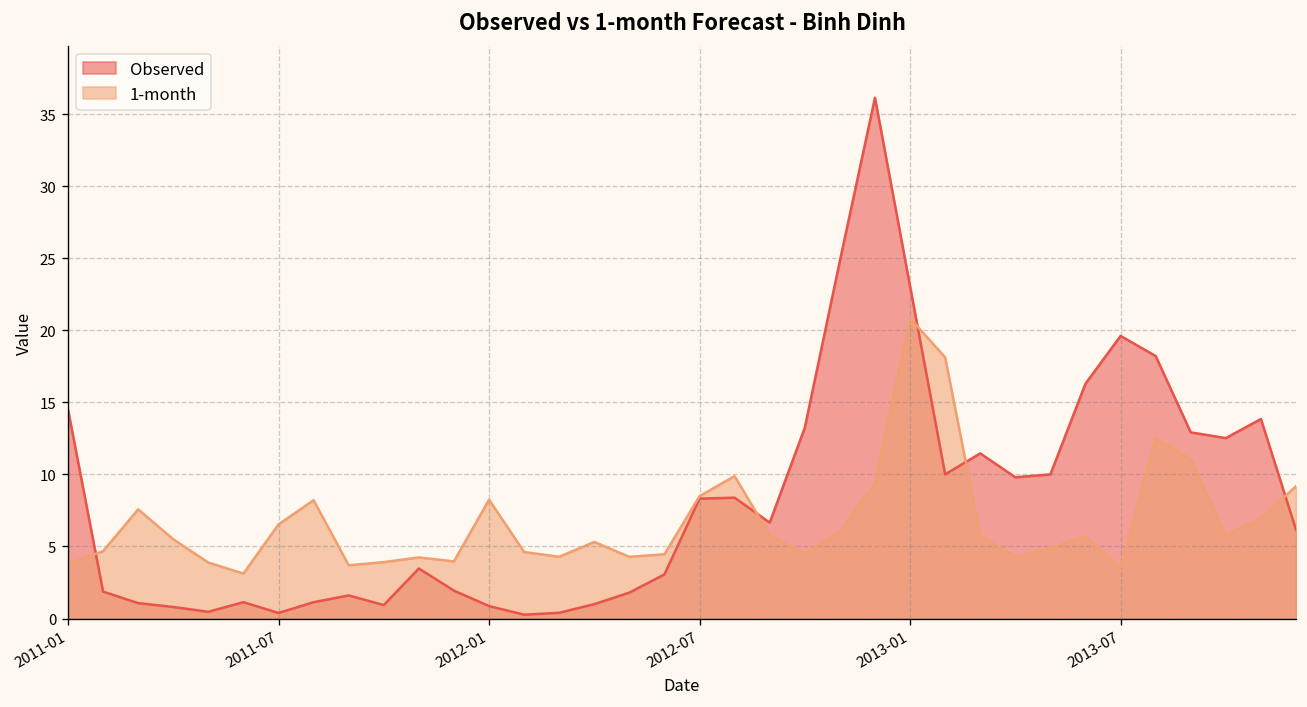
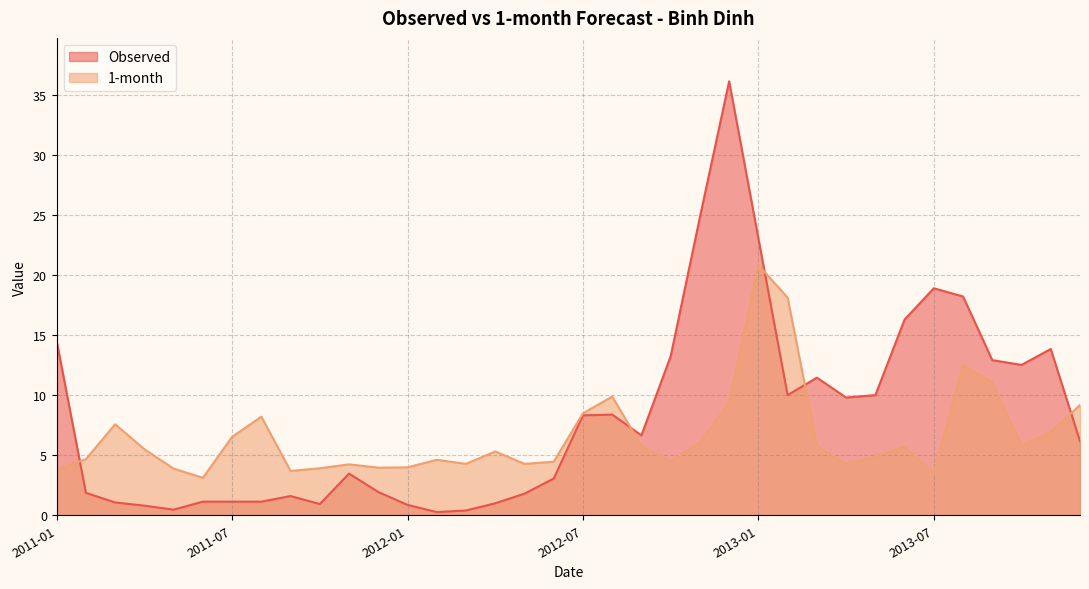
Observed, 2011-07: 0.4 -> 1.1
1-month, 2012-01: 8.2 -> 4.0
Observed, 2013-07: 19.6 -> 18.9
